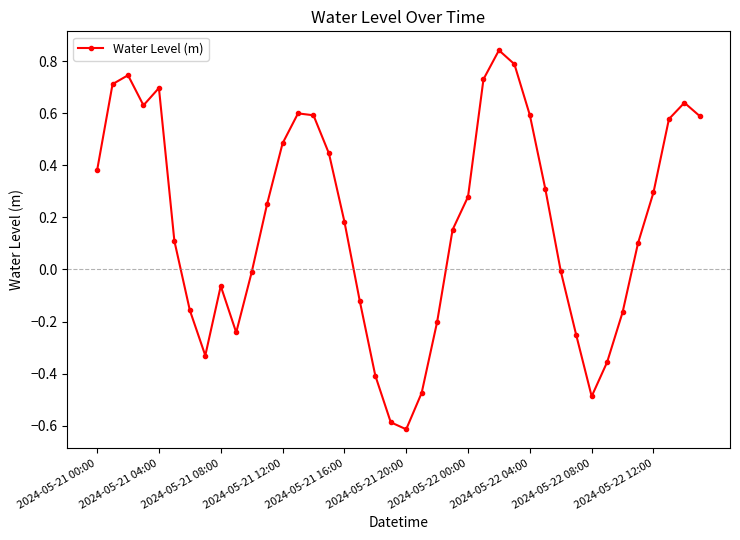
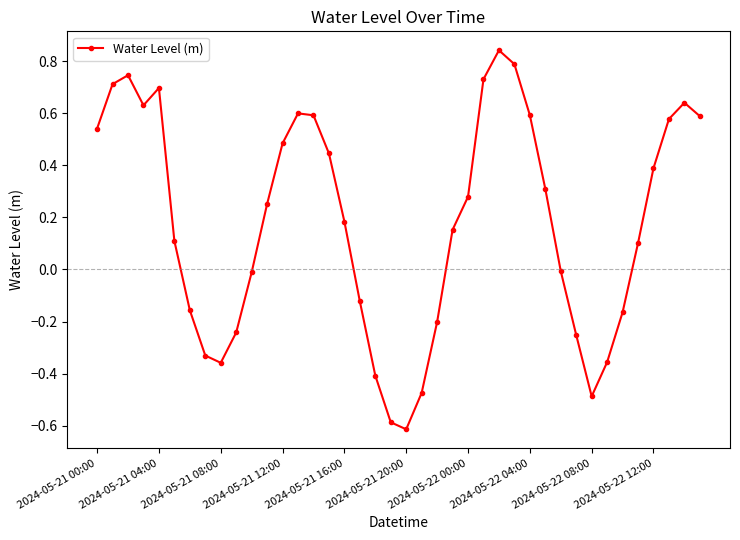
2024-05-21 00:00: 0.38 -> 0.54
2024-05-21 08:00: -0.06 -> -0.36
2024-05-22 12:00: 0.30 -> 0.39
